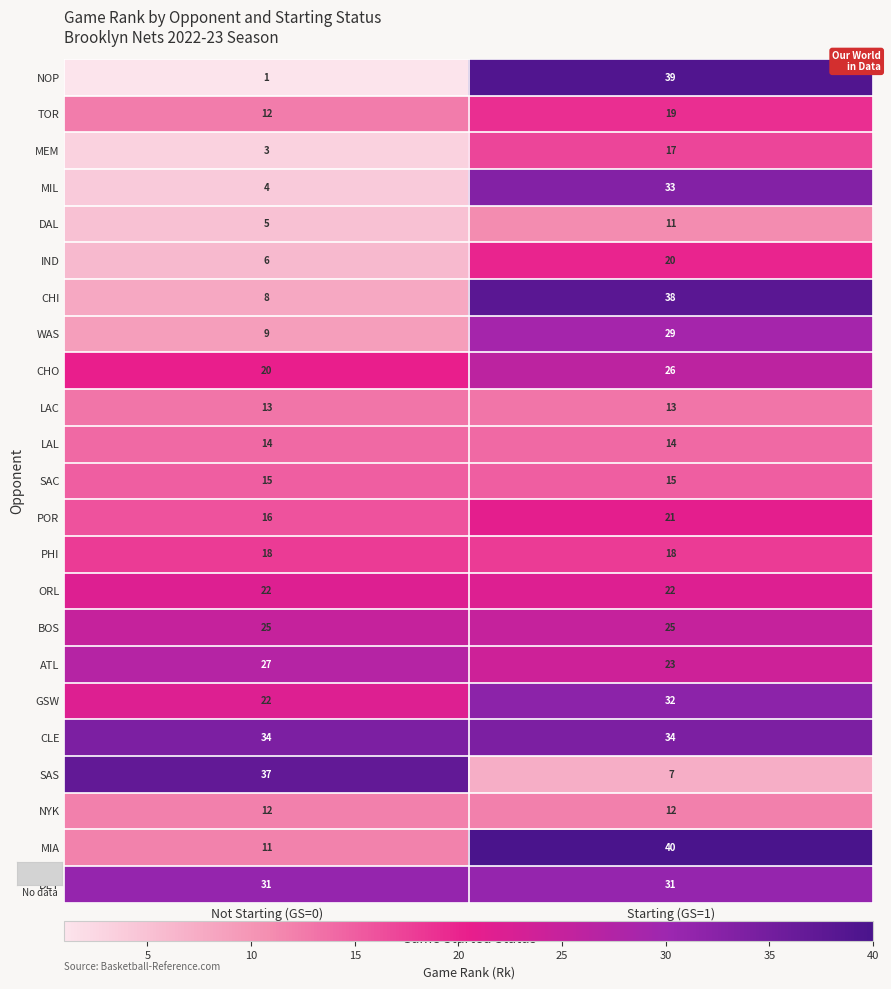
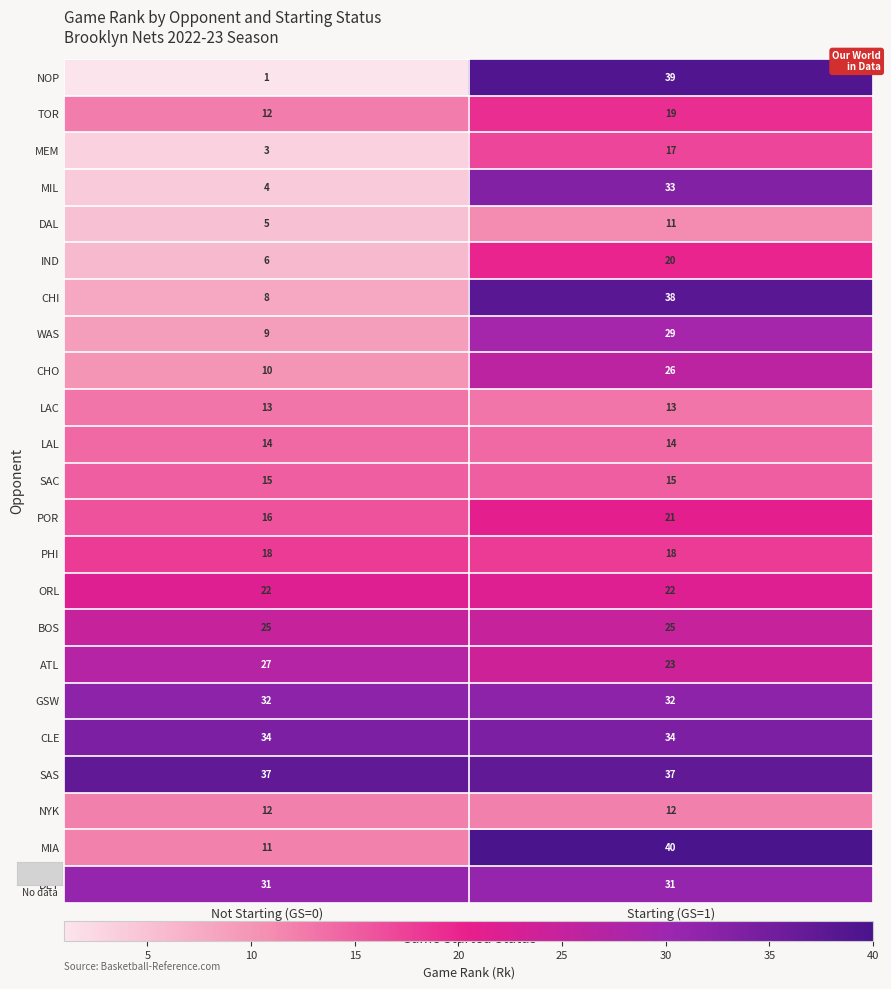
CHO, Not Starting (GS=0): 20 -> 10
GSW, Not Starting (GS=0): 22 -> 32
SAS, Starting (GS=1): 7 -> 37
